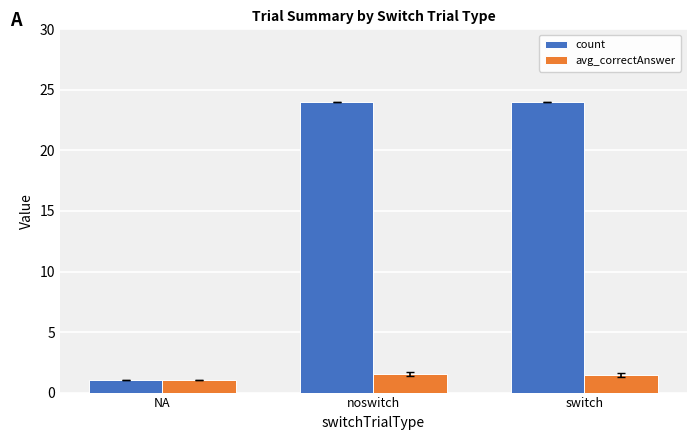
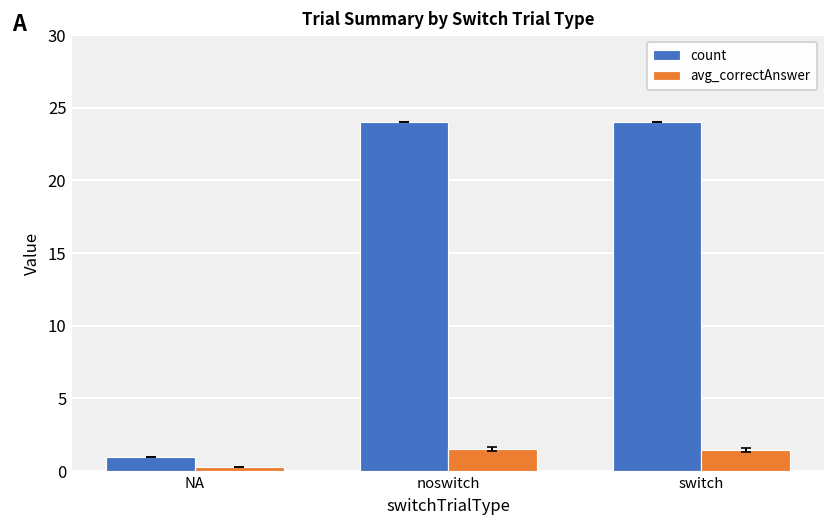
avg_correctAnswer, NA: 1.0 -> 0.3
